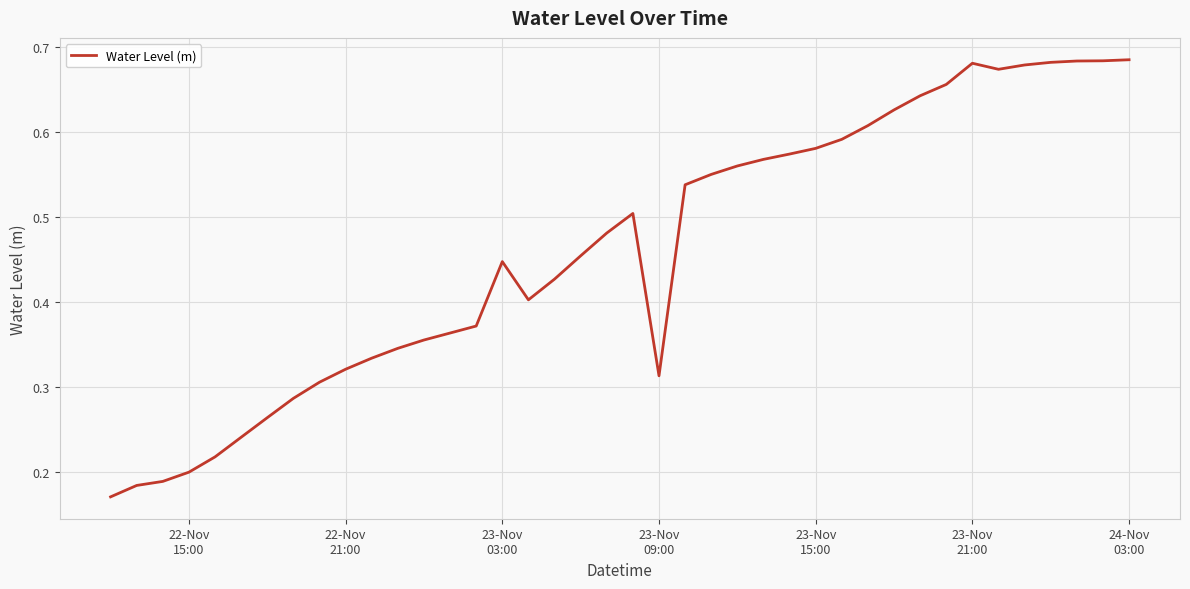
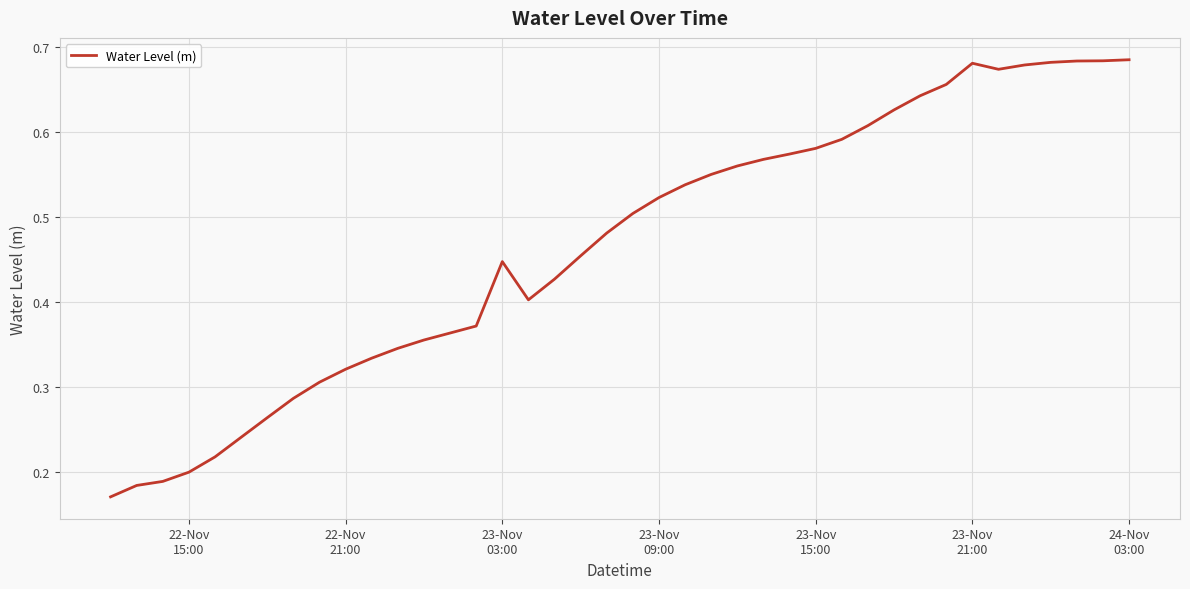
23-Nov 09:00: 0.31 -> 0.52
